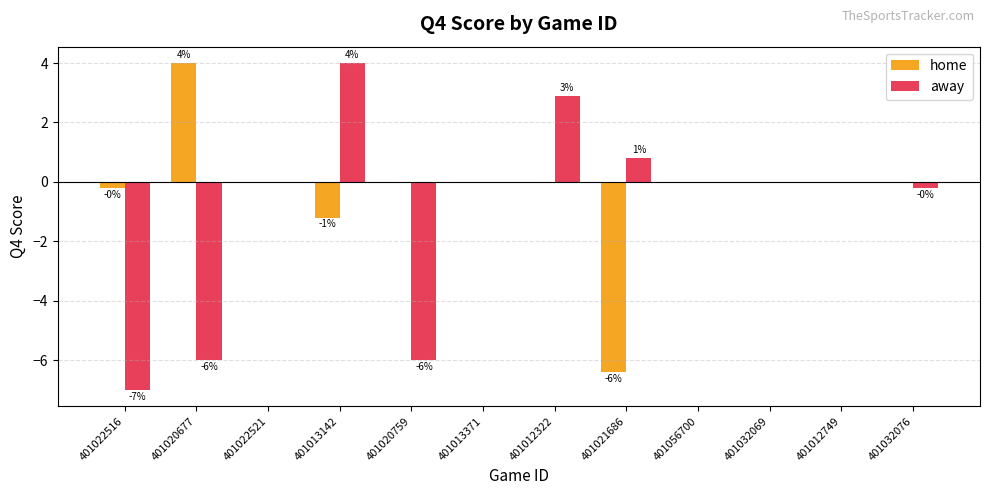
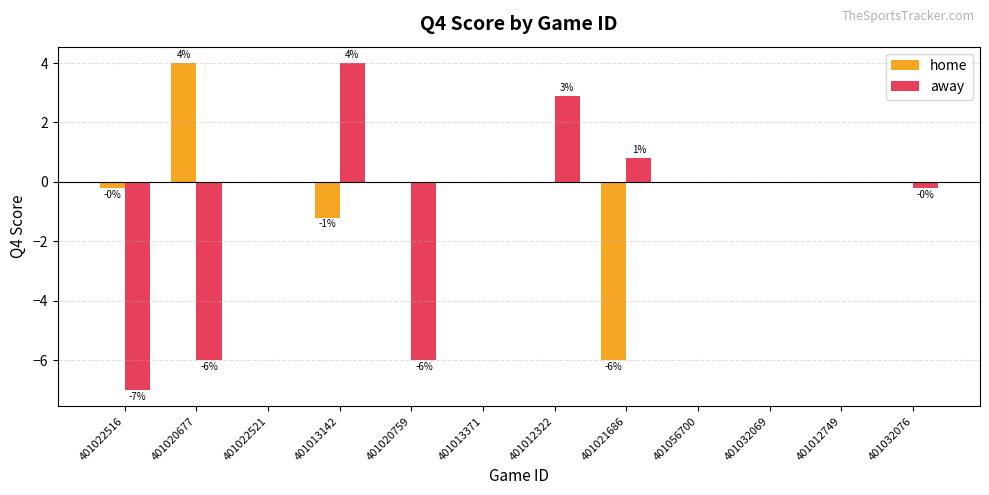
home, 401021686: -6.4 -> -6.0
